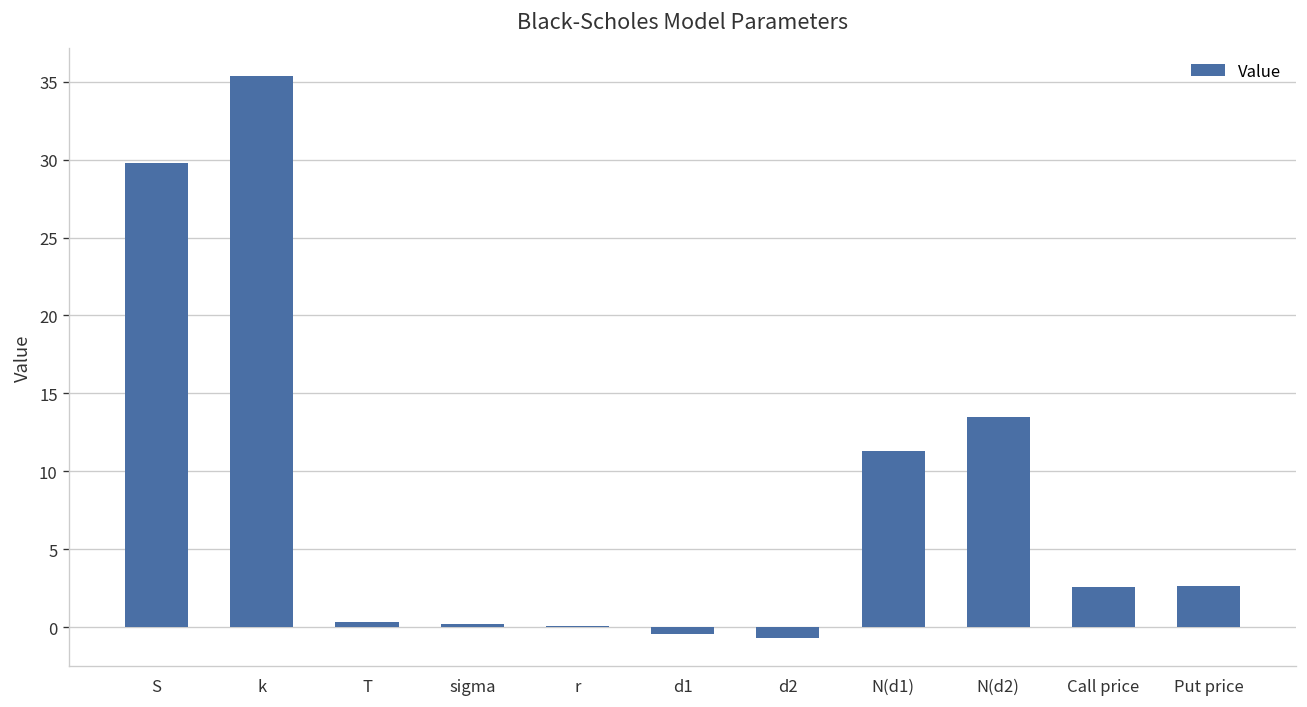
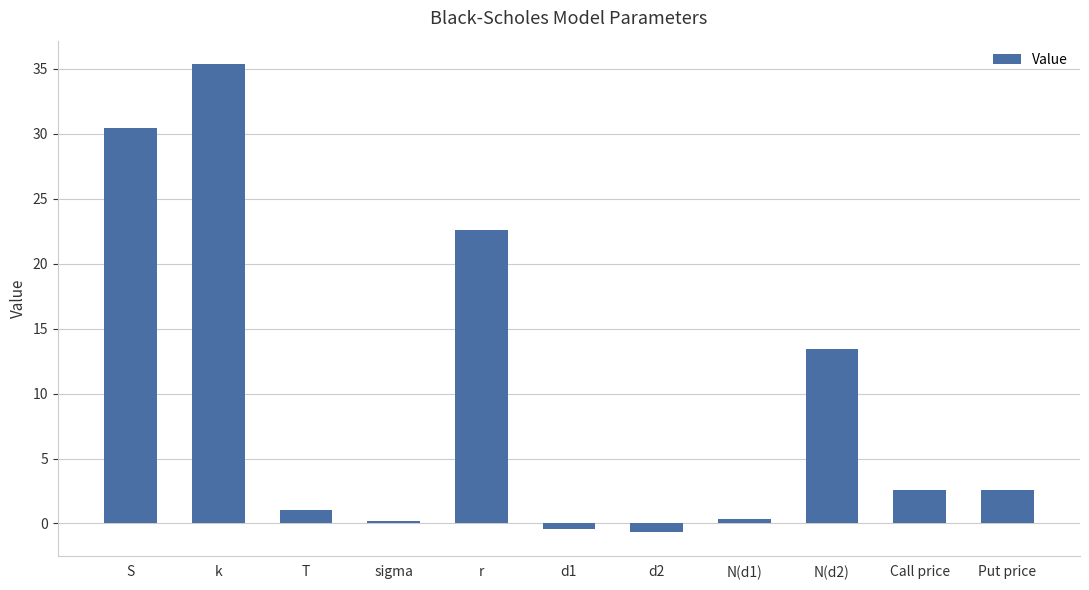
S: 29.8 -> 30.5
T: 0.3 -> 1.0
r: 0.0 -> 22.6
N(d1): 11.3 -> 0.3
